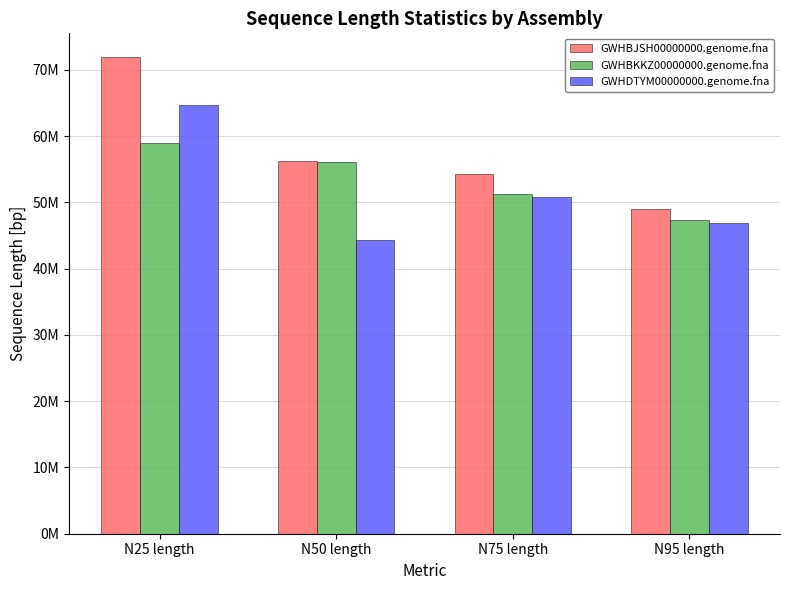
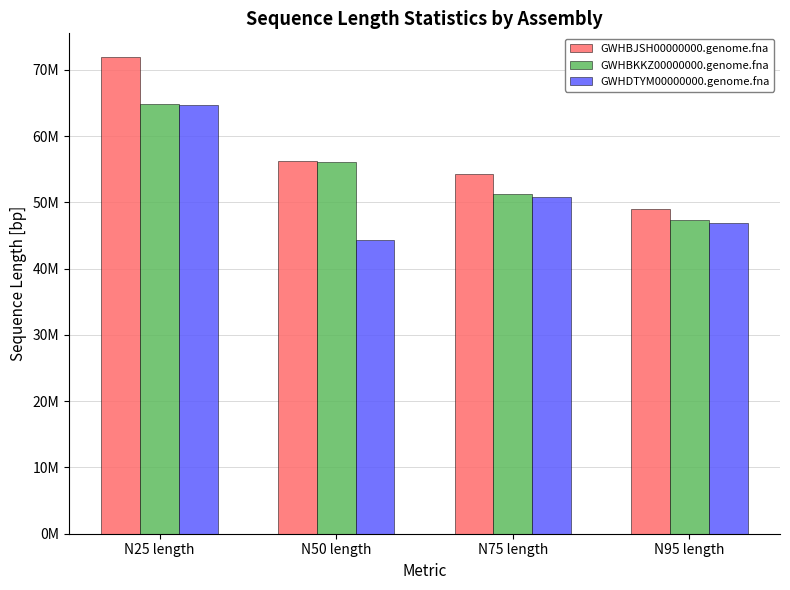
GWHBKKZ00000000.genome.fna, N25 length: 59000000 -> 65000000
